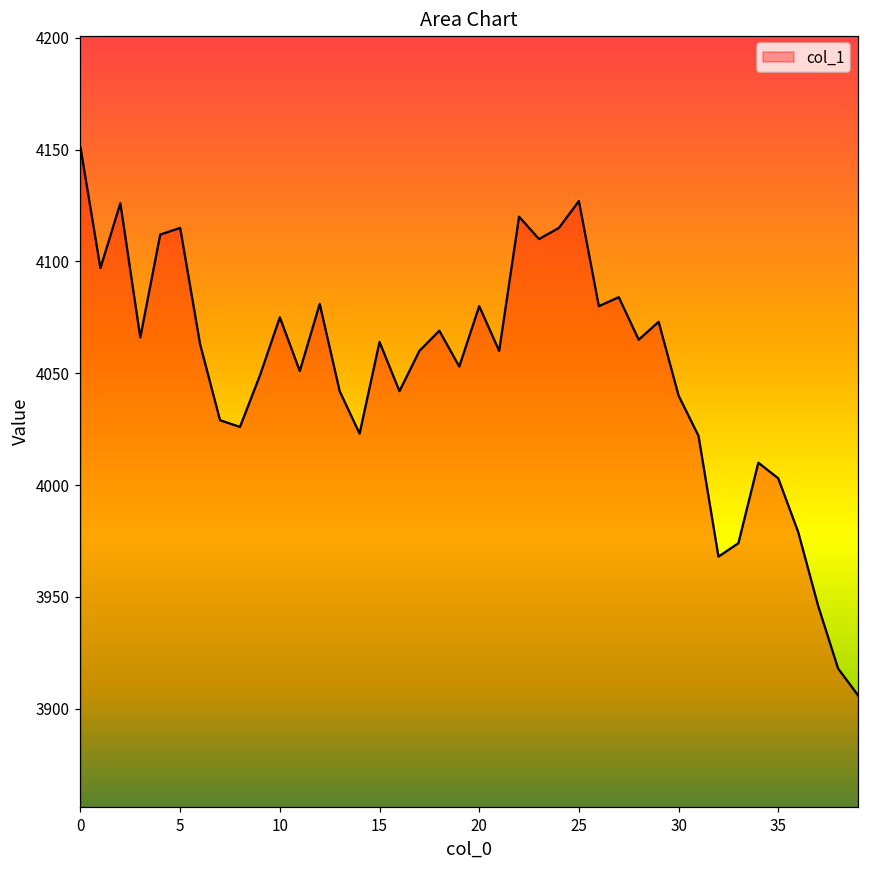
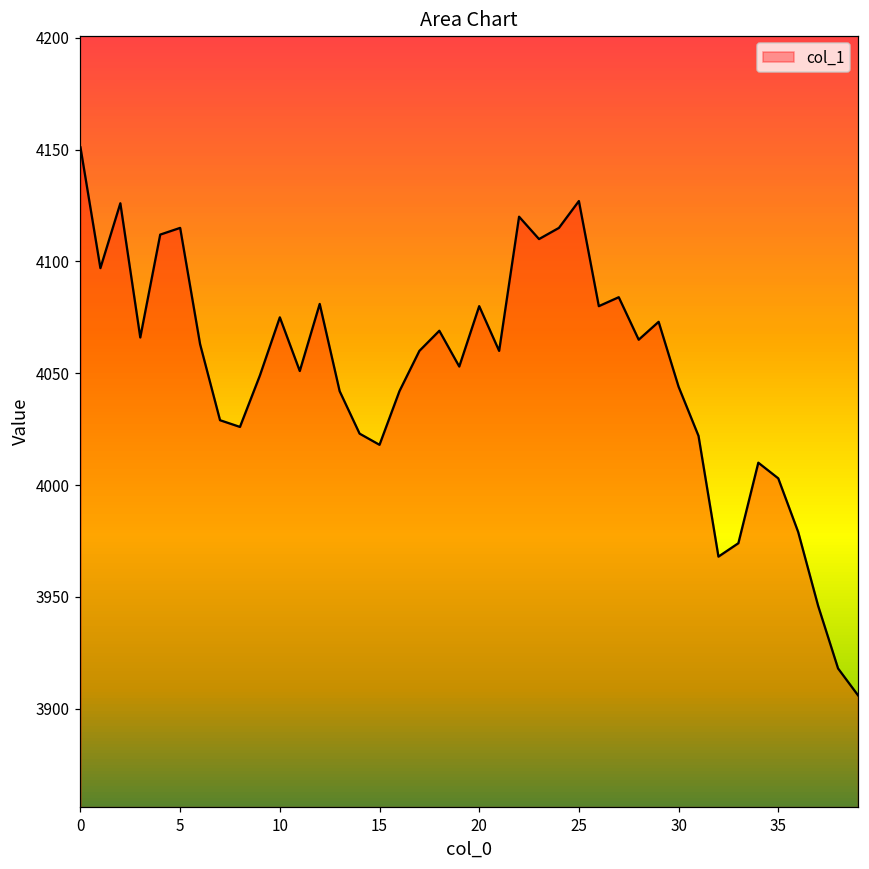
15: 4064 -> 4018
30: 4040 -> 4044
